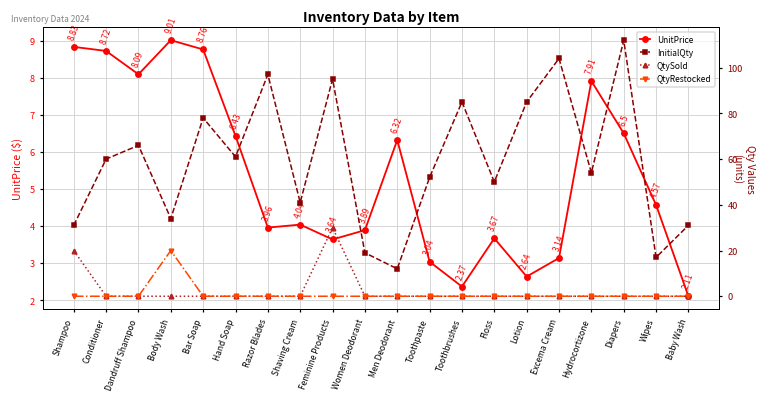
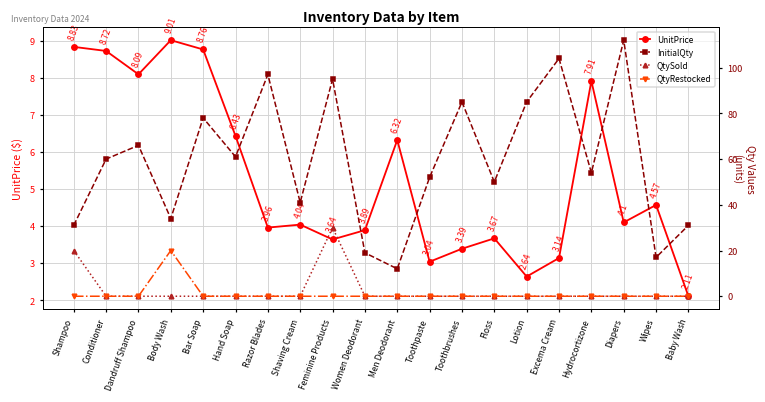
UnitPrice, Toothbrushes: 2.37 -> 3.39
UnitPrice, Diapers: 6.5 -> 4.1
